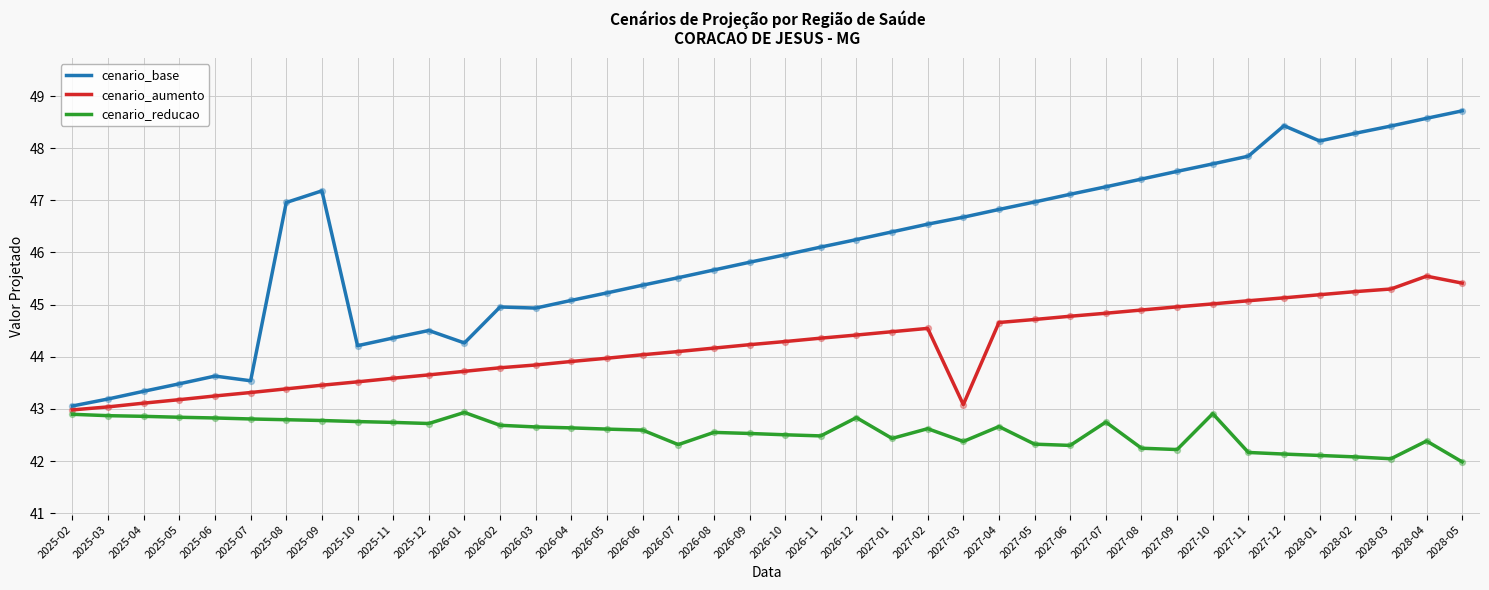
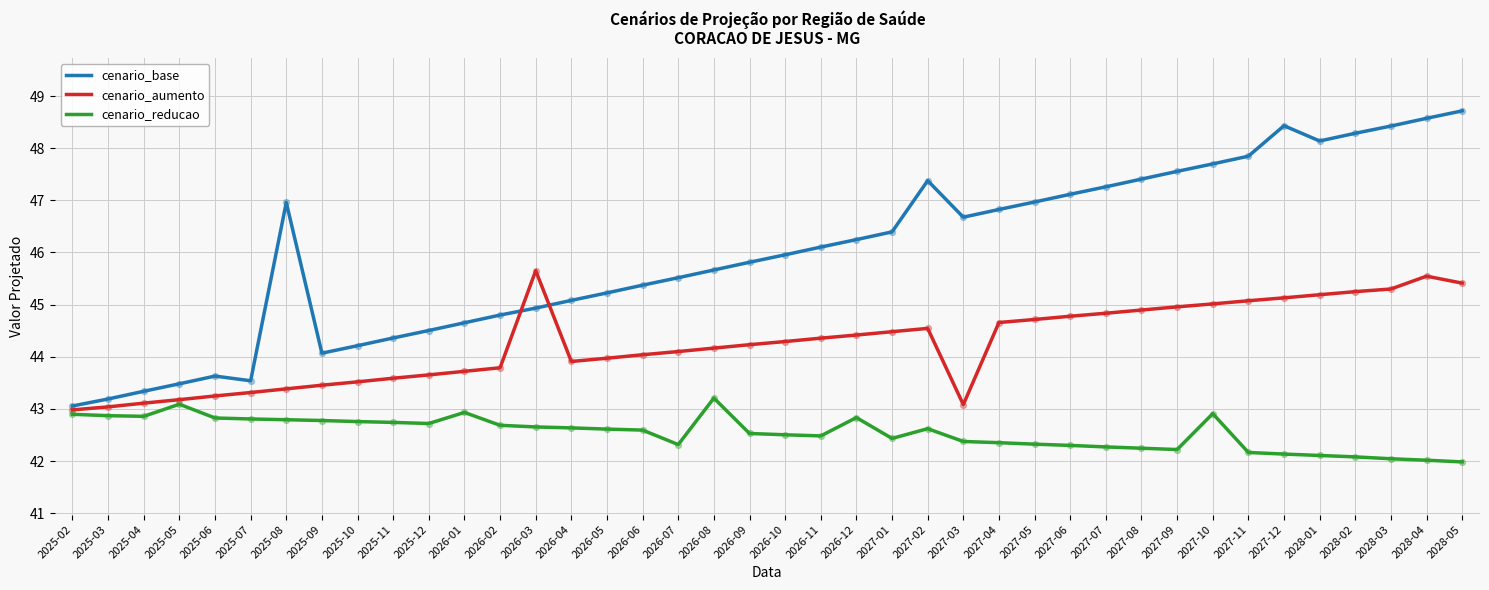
cenario_reducao, 2025-05: 42.8 -> 43.1
cenario_base, 2025-09: 47.2 -> 44.1
cenario_base, 2026-01: 44.3 -> 44.7
cenario_base, 2026-02: 45.0 -> 44.8
cenario_aumento, 2026-03: 43.8 -> 45.7
cenario_reducao, 2026-08: 42.5 -> 43.2
cenario_base, 2027-02: 46.5 -> 47.4
cenario_reducao, 2027-04: 42.7 -> 42.4
cenario_reducao, 2027-07: 42.7 -> 42.3
cenario_reducao, 2028-04: 42.4 -> 42.0
